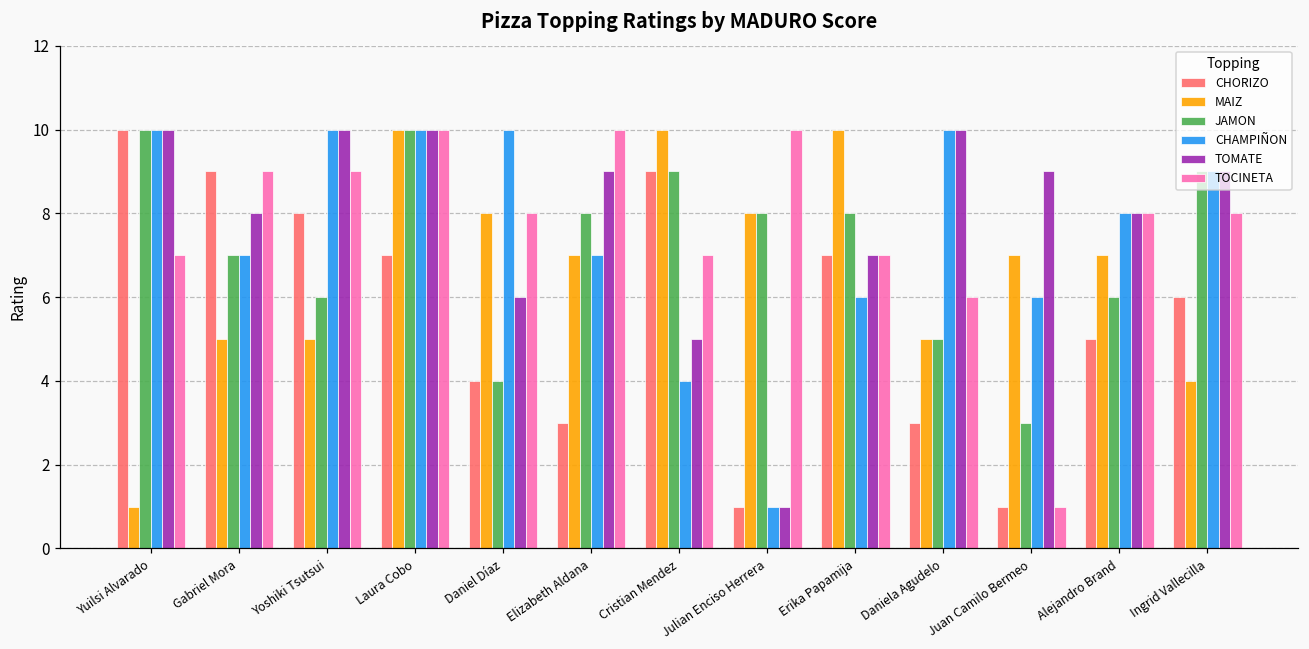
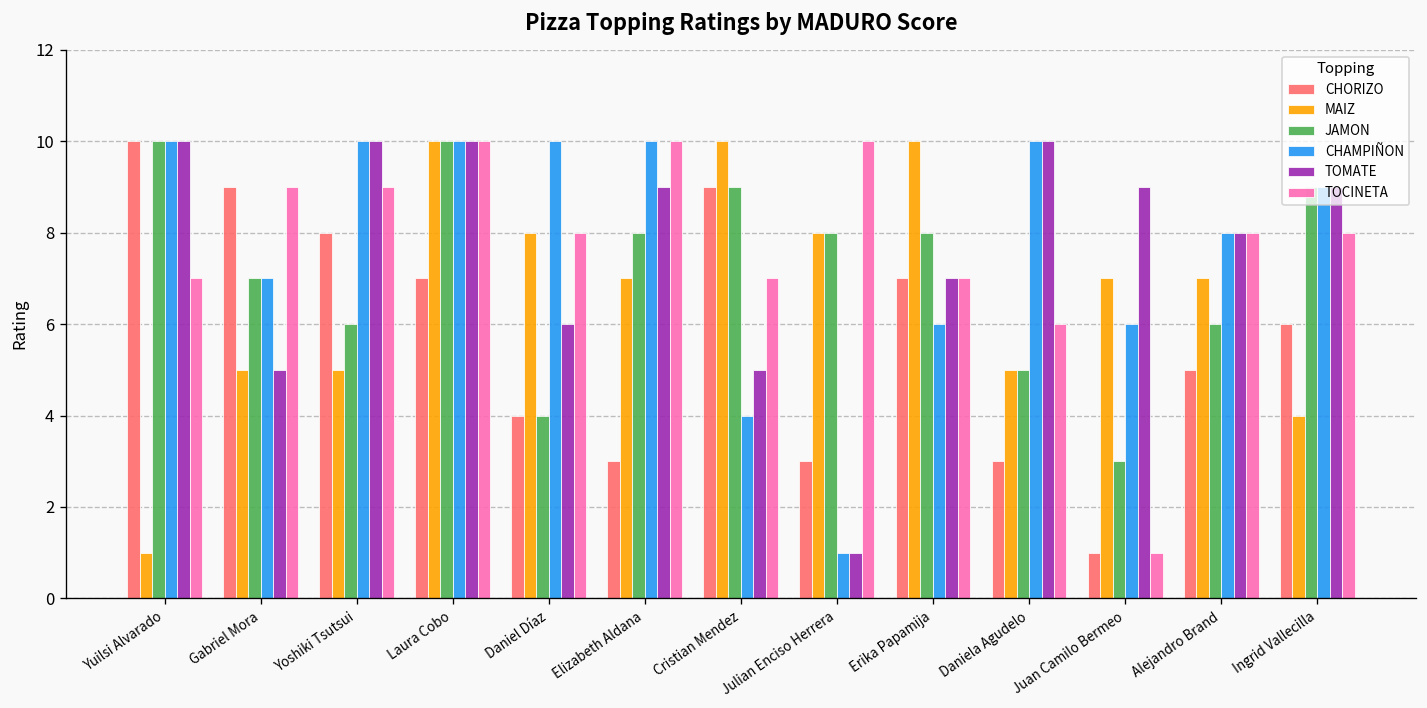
TOMATE, Gabriel Mora: 8 -> 5
CHAMPIÑON, Elizabeth Aldana: 7 -> 10
CHORIZO, Julian Enciso Herrera: 1 -> 3
